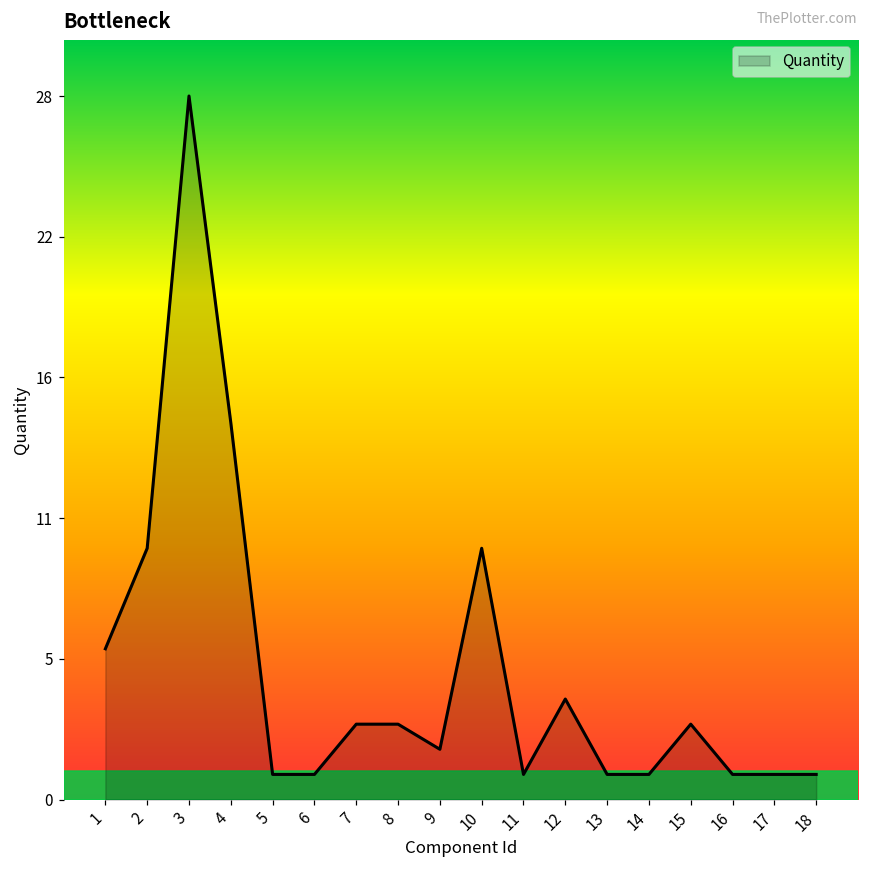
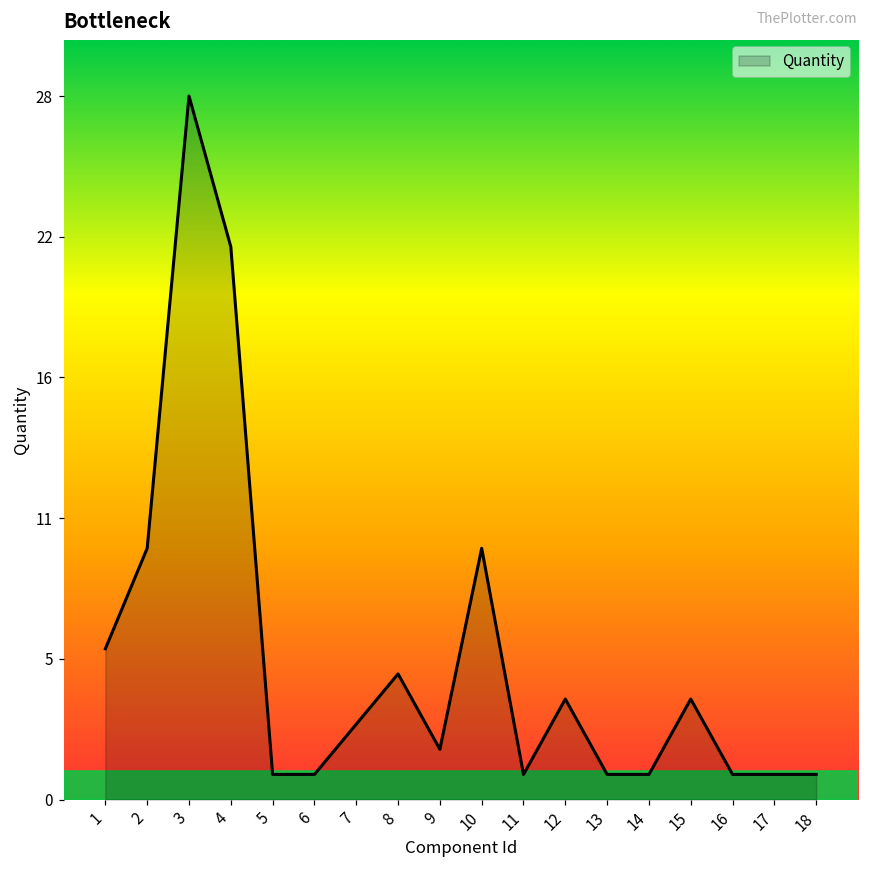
4: 15 -> 22
8: 3 -> 5
15: 3 -> 4
